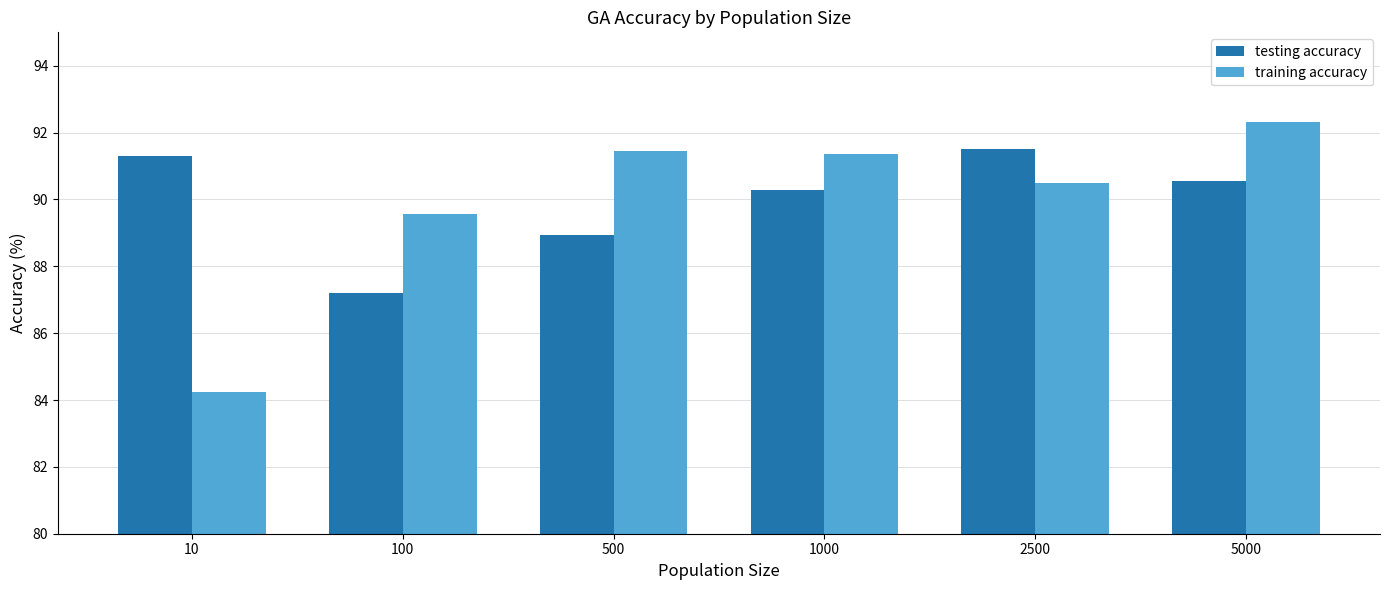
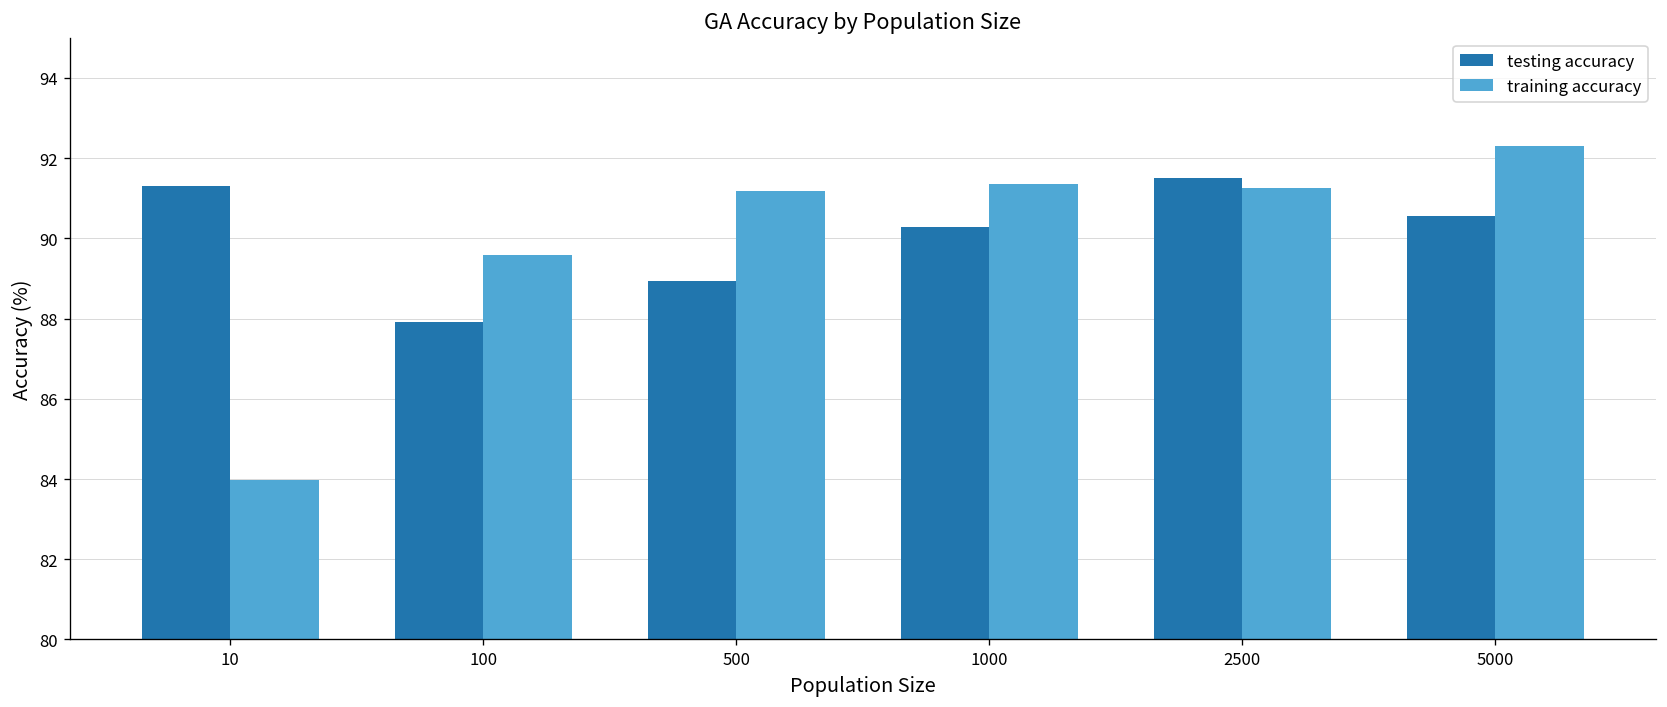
training accuracy, 10: 84.3 -> 84.0
testing accuracy, 100: 87.2 -> 87.9
training accuracy, 500: 91.5 -> 91.2
training accuracy, 2500: 90.5 -> 91.2
